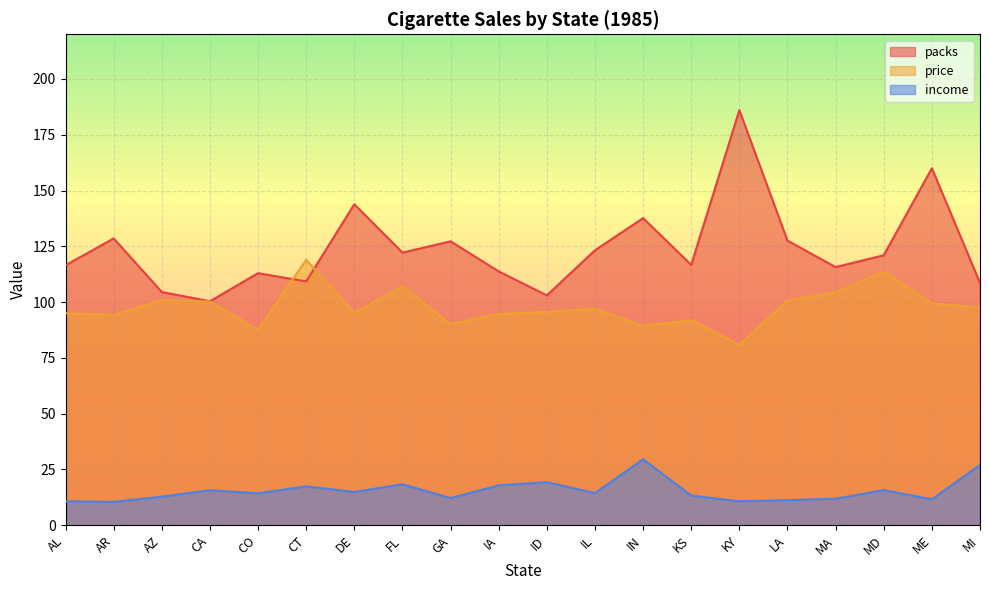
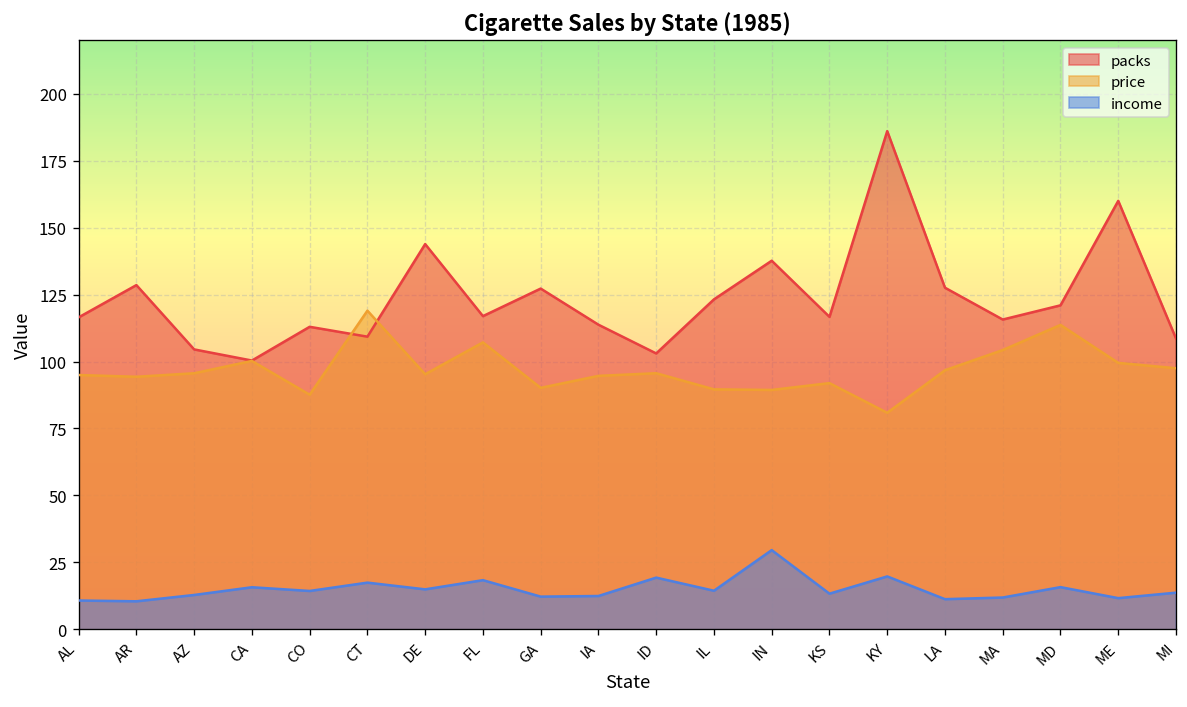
price, AZ: 101 -> 96
packs, FL: 122 -> 117
income, IA: 18 -> 12
price, IL: 97 -> 90
income, KY: 11 -> 20
price, LA: 101 -> 97
income, MI: 27 -> 14
